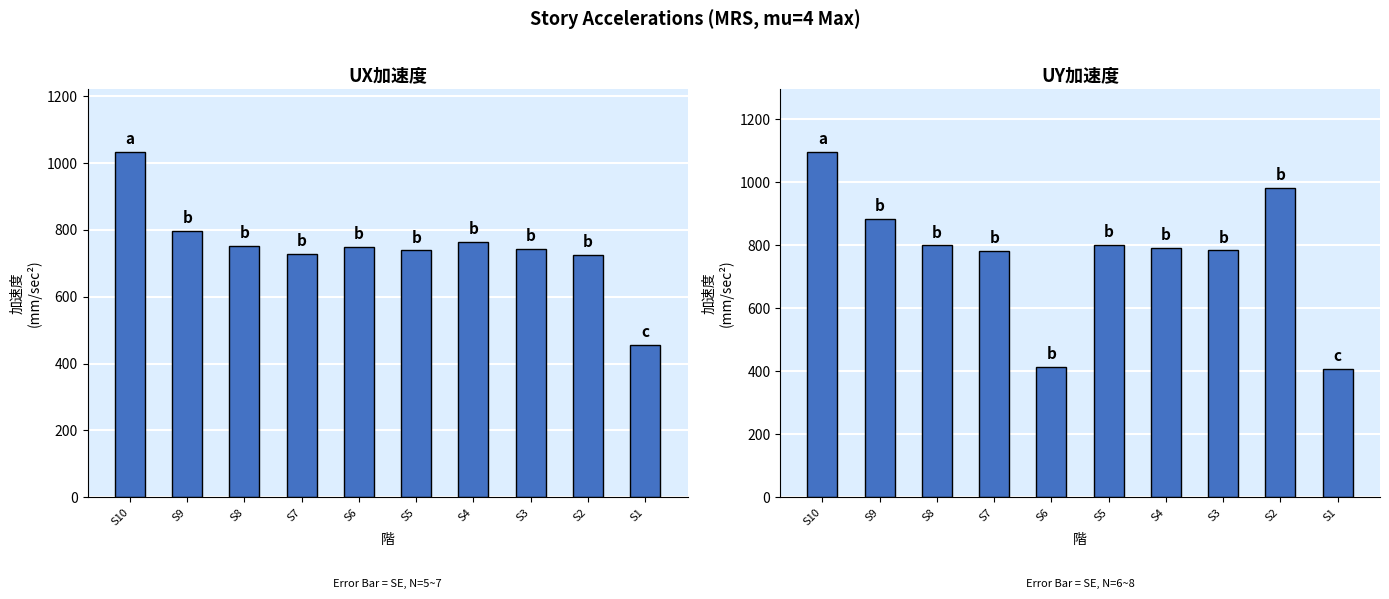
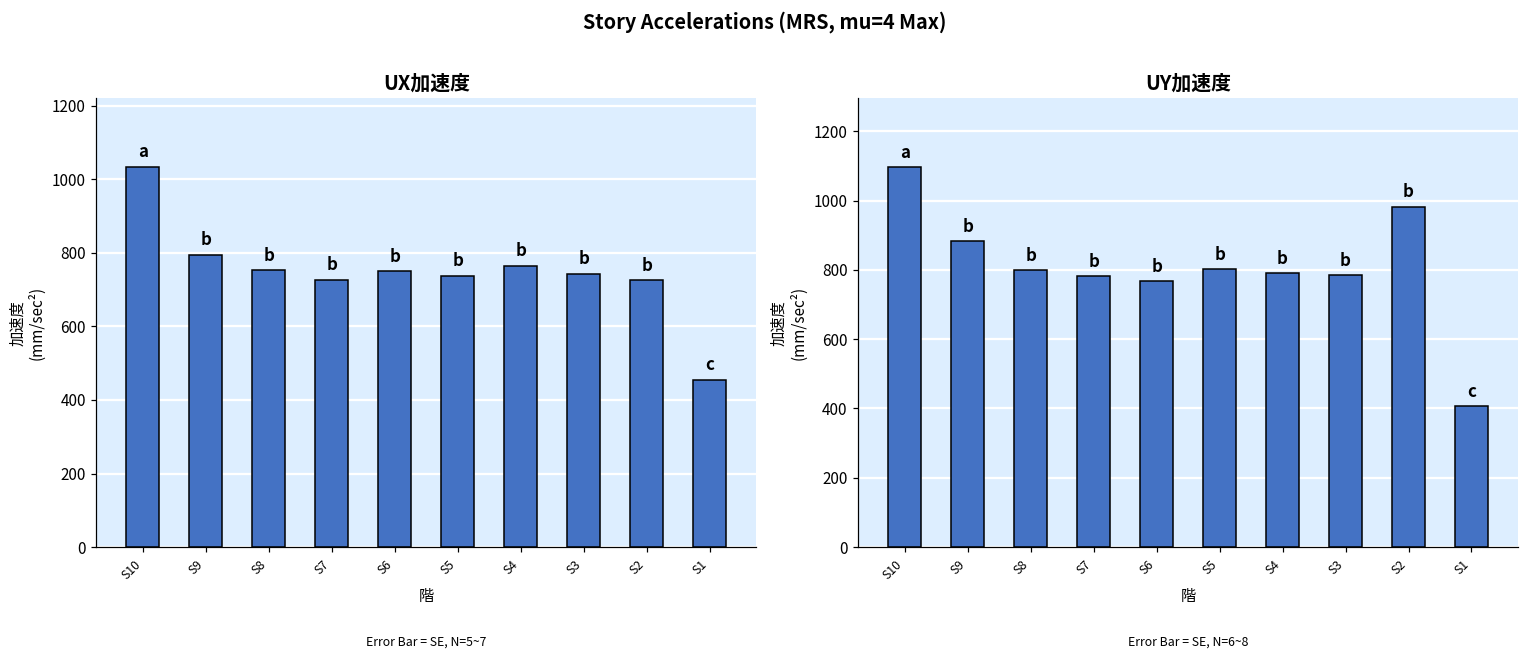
UY加速度, S6: 410 -> 770
